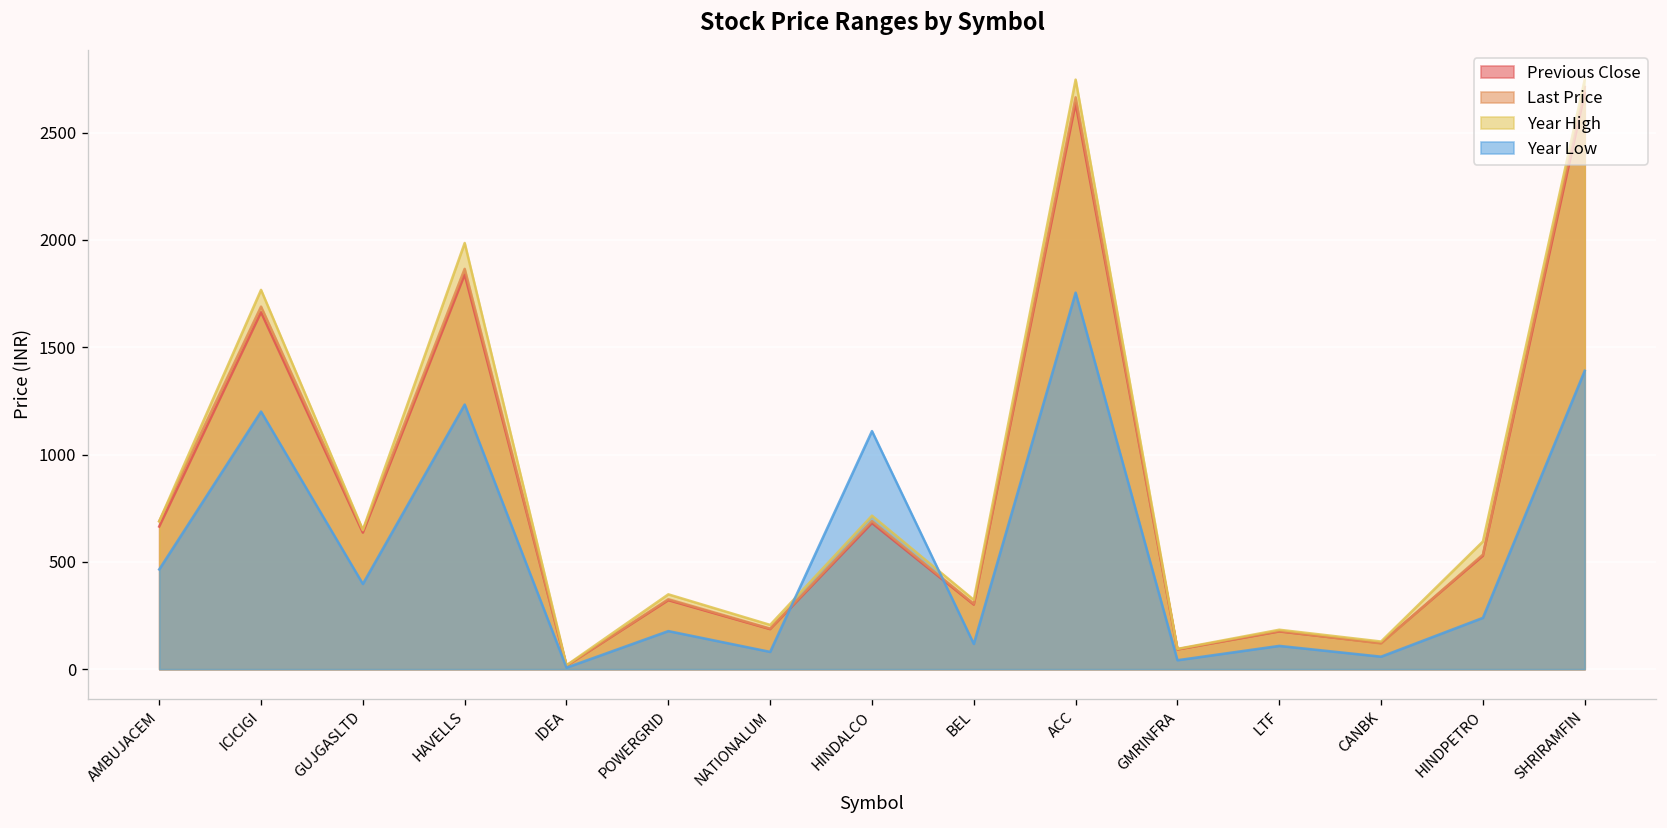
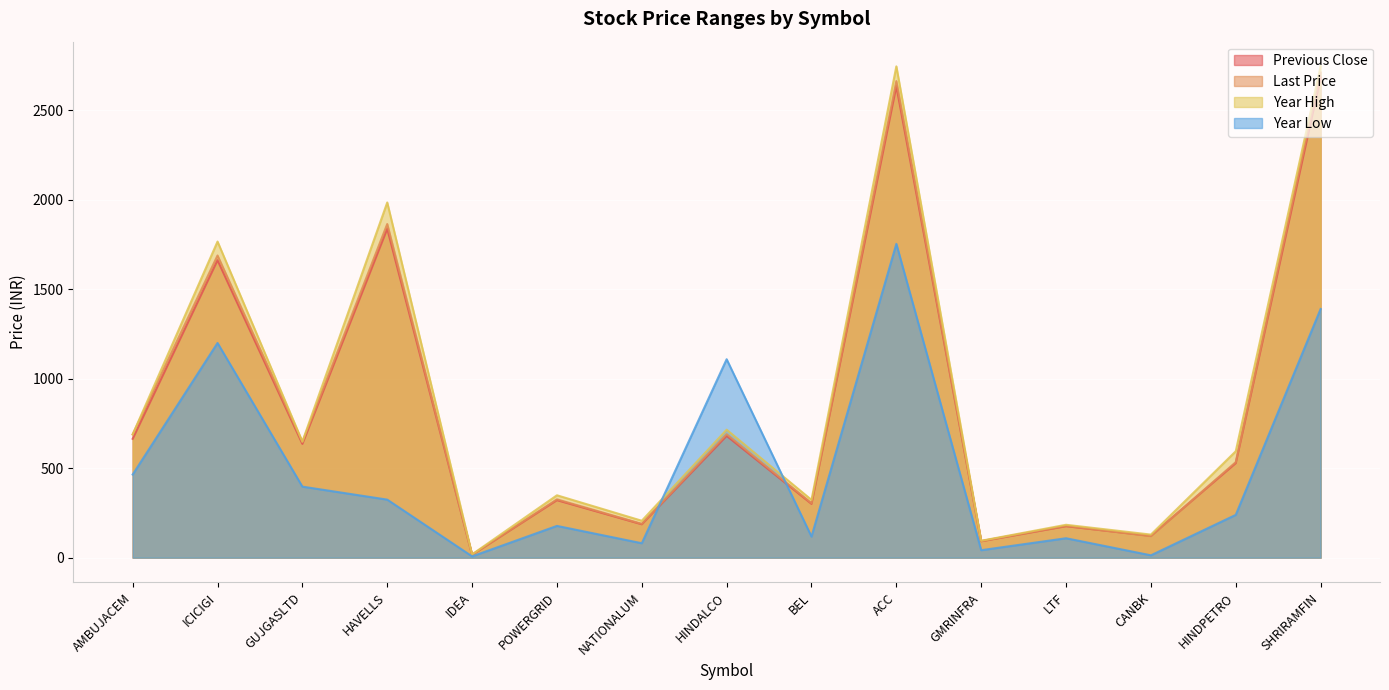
Year Low, HAVELLS: 1230 -> 320
Year Low, CANBK: 60 -> 10
